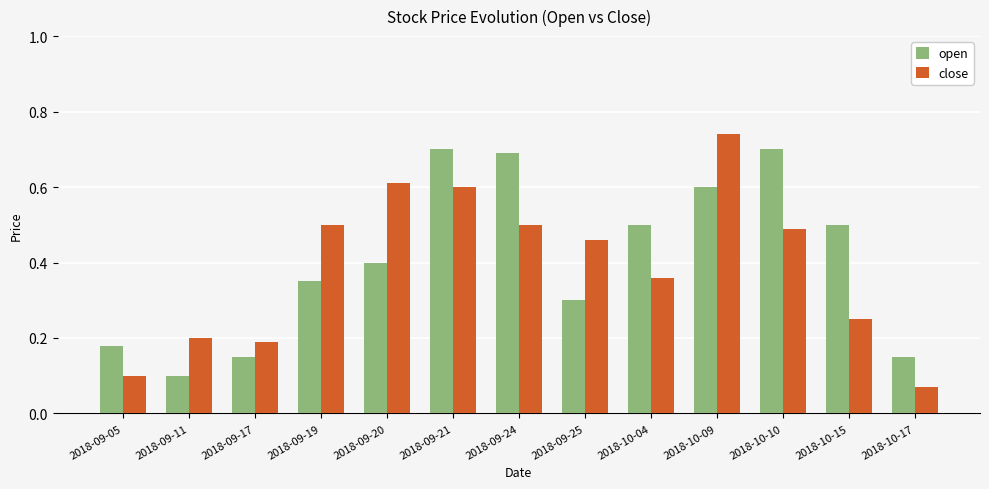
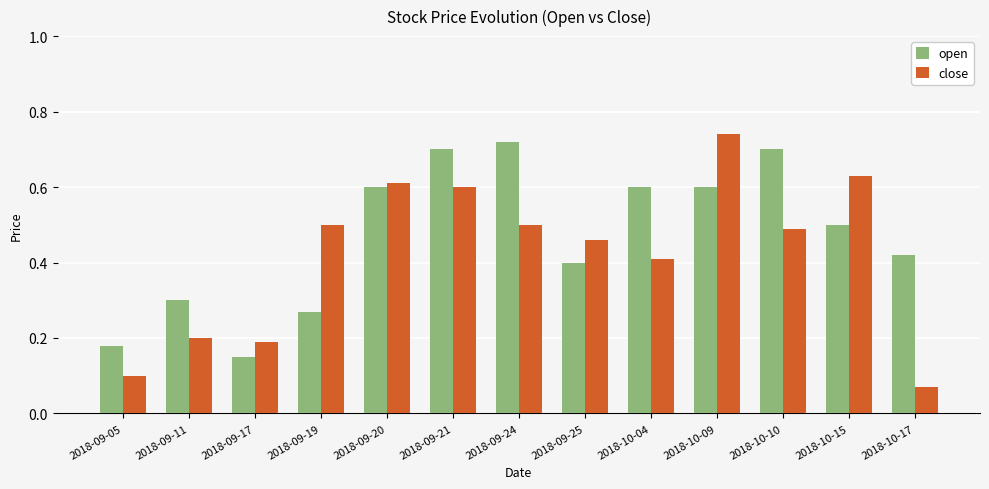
open, 2018-09-11: 0.1 -> 0.3
open, 2018-09-19: 0.35 -> 0.27
open, 2018-09-20: 0.4 -> 0.6
open, 2018-09-24: 0.69 -> 0.72
open, 2018-09-25: 0.3 -> 0.4
open, 2018-10-04: 0.5 -> 0.6
close, 2018-10-04: 0.36 -> 0.41
close, 2018-10-15: 0.25 -> 0.63
open, 2018-10-17: 0.15 -> 0.42
